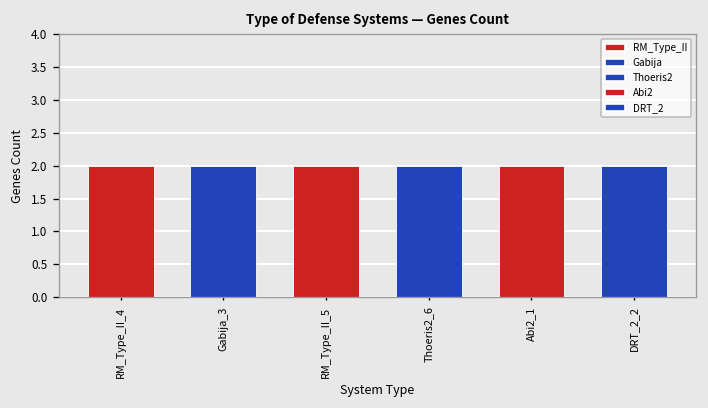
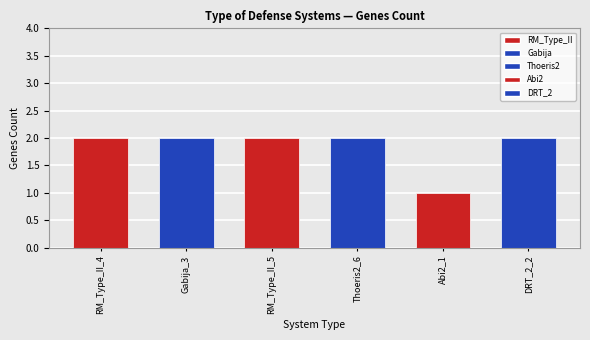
Abi2_1: 2 -> 1
